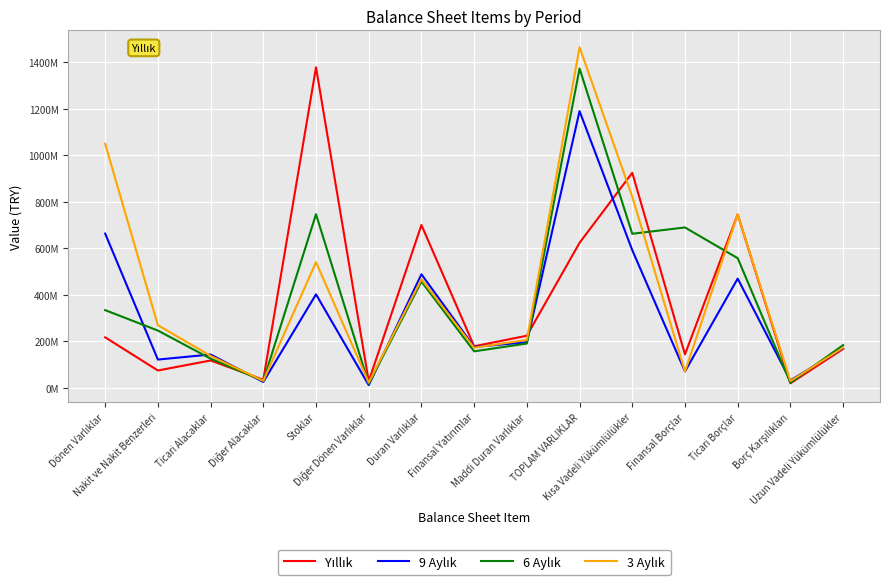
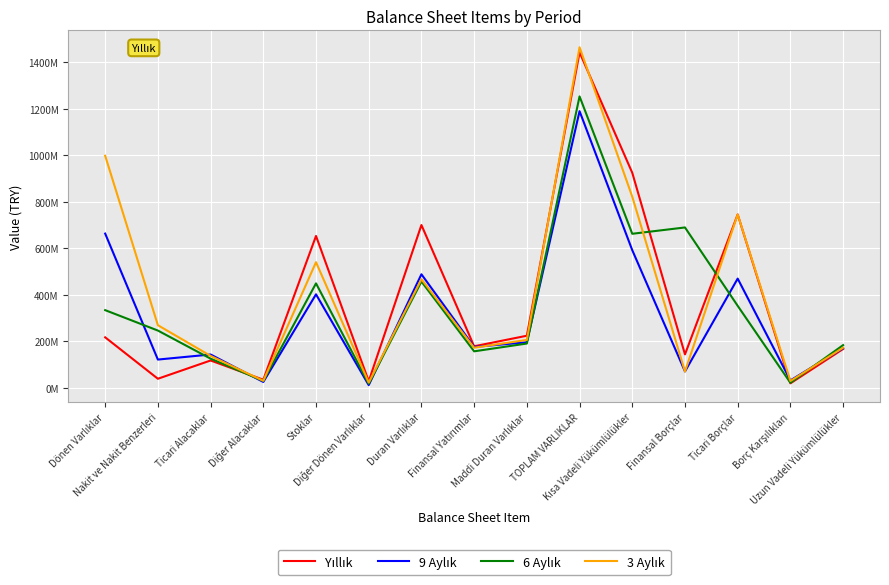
3 Aylık, Dönen Varlıklar: 1050000000 -> 1000000000
Yıllık, Nakit ve Nakit Benzerleri: 70000000 -> 40000000
Yıllık, Stoklar: 1380000000 -> 650000000
6 Aylık, Stoklar: 750000000 -> 450000000
Yıllık, TOPLAM VARLIKLAR: 620000000 -> 1440000000
6 Aylık, TOPLAM VARLIKLAR: 1370000000 -> 1250000000
6 Aylık, Ticari Borçlar: 560000000 -> 350000000
